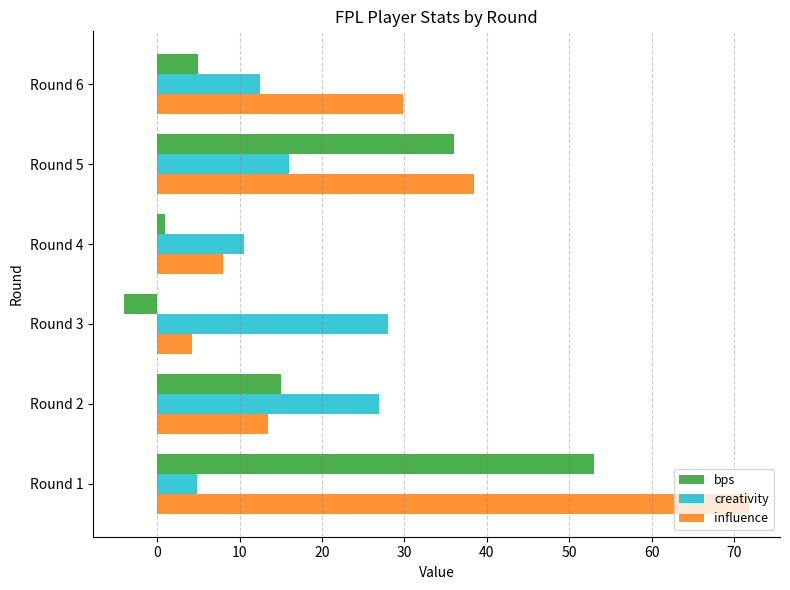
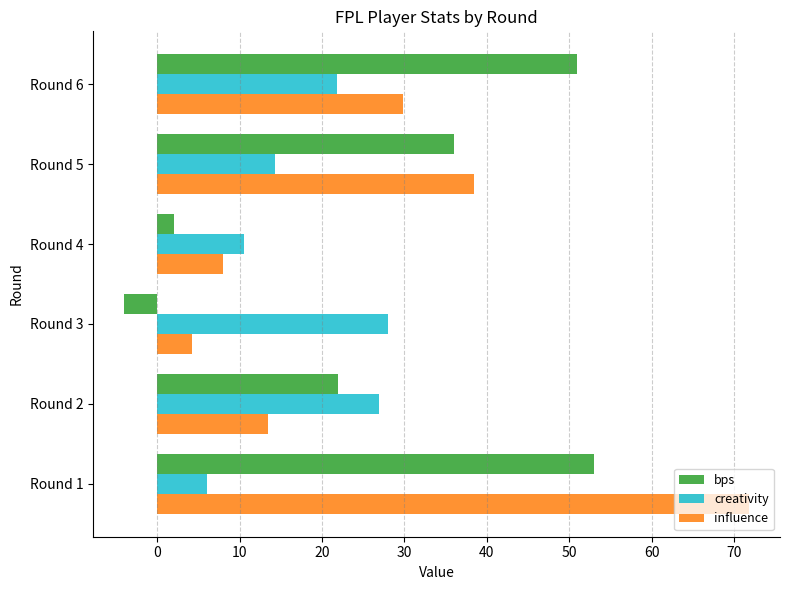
bps, Round 6: 5 -> 51
creativity, Round 6: 13 -> 22
creativity, Round 5: 16 -> 14
bps, Round 4: 1 -> 2
bps, Round 2: 15 -> 22
creativity, Round 1: 5 -> 6
